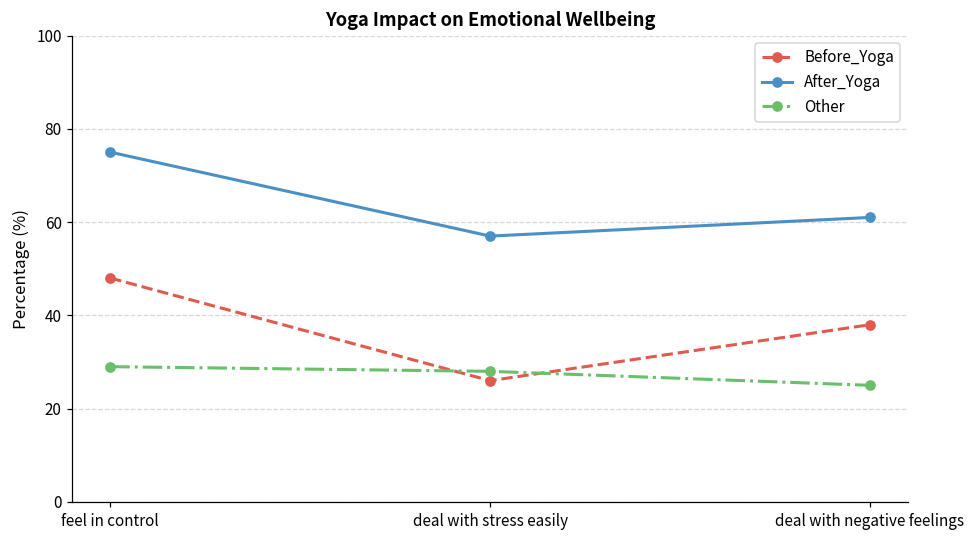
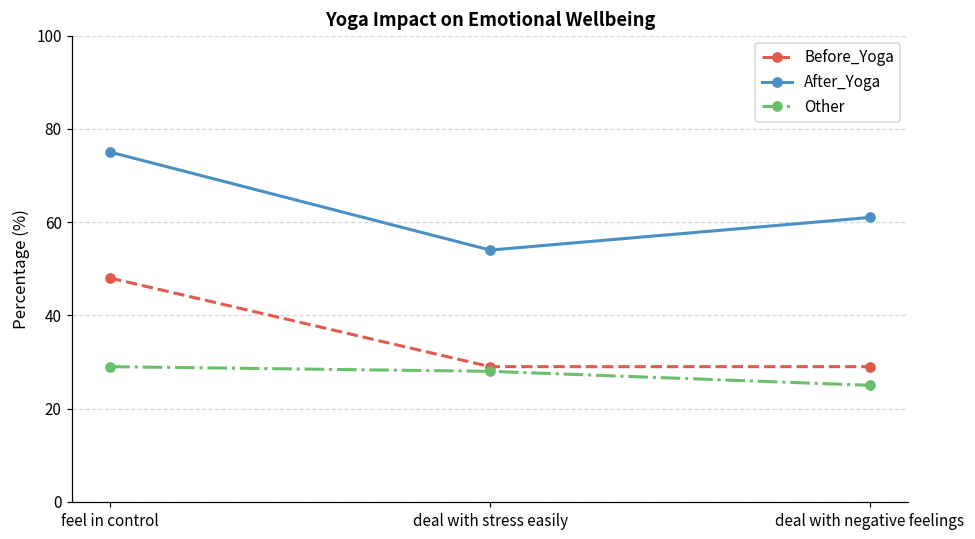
Before_Yoga, deal with stress easily: 26 -> 29
After_Yoga, deal with stress easily: 57 -> 54
Before_Yoga, deal with negative feelings: 38 -> 29
